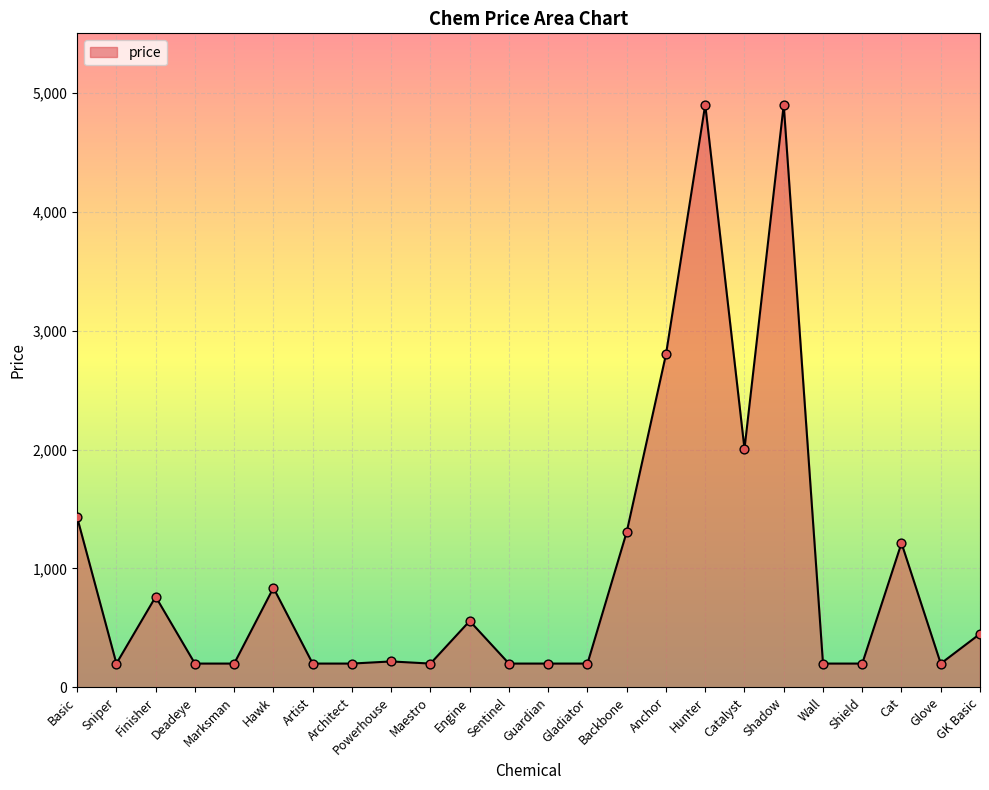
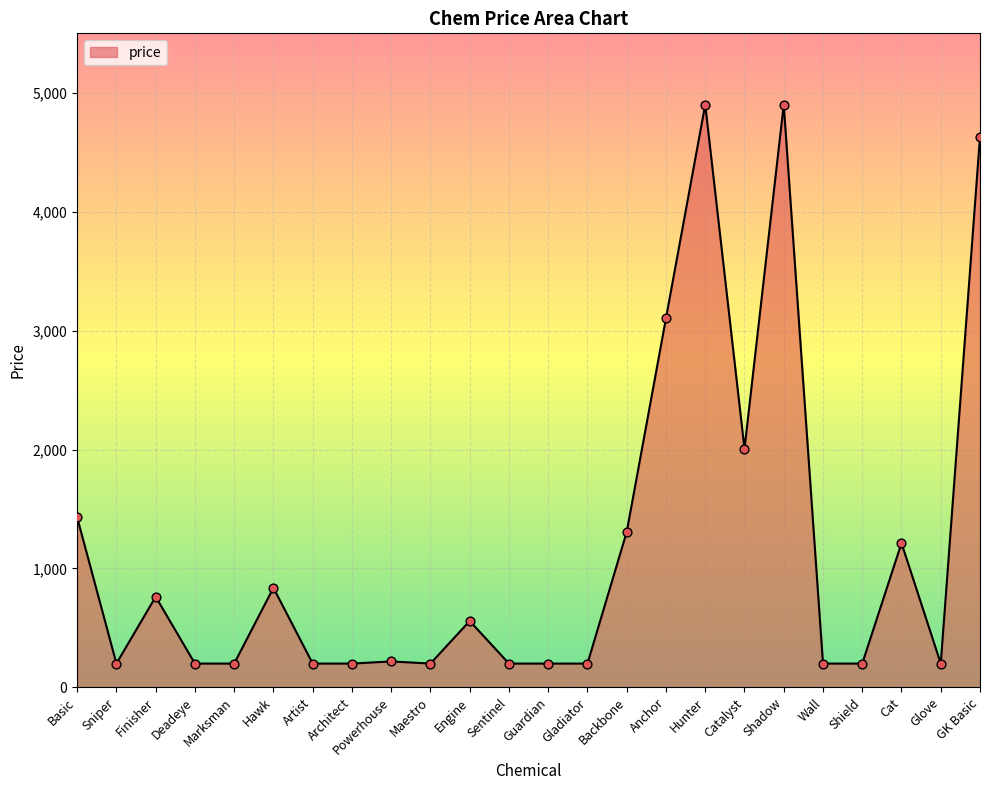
Anchor: 2,800 -> 3,100
GK Basic: 450 -> 4,630
